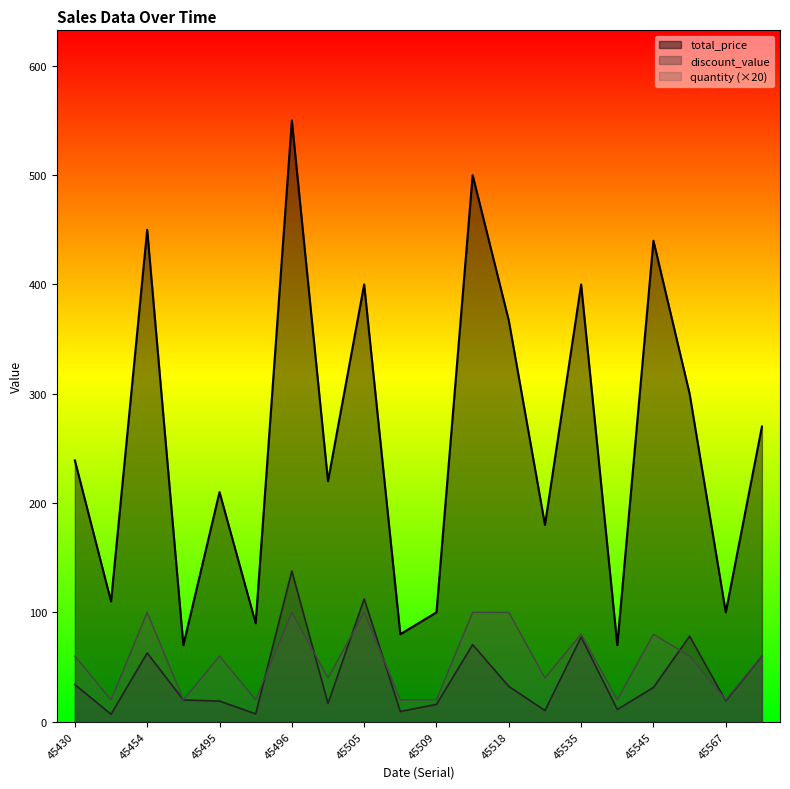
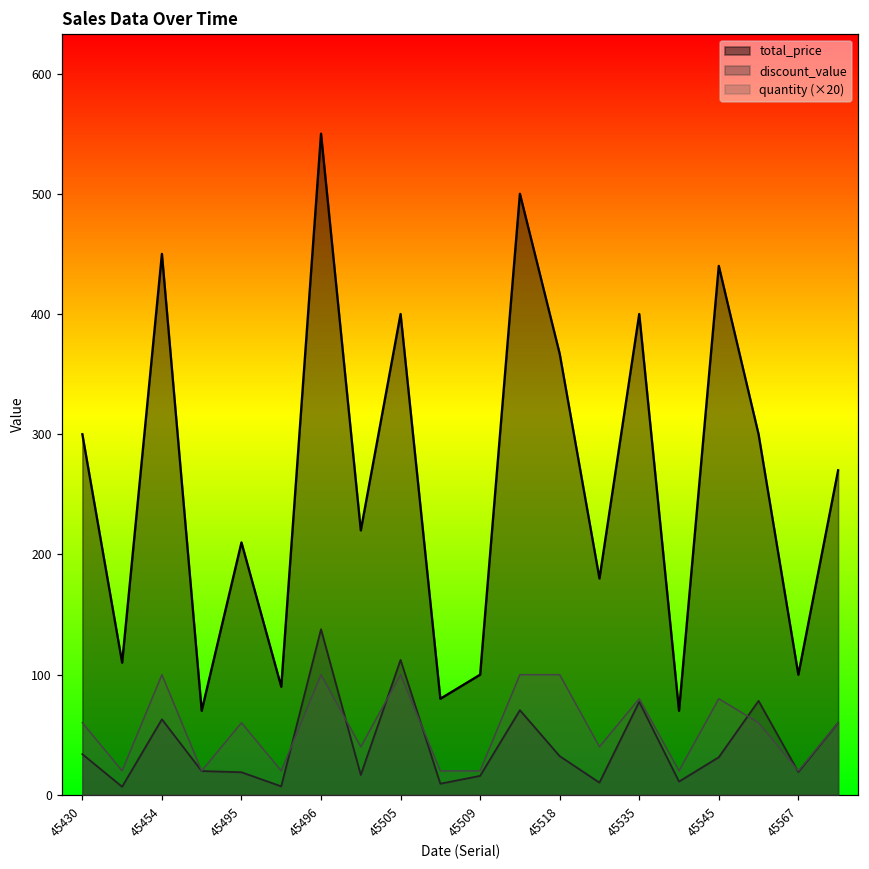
total_price, 45430: 239 -> 300
